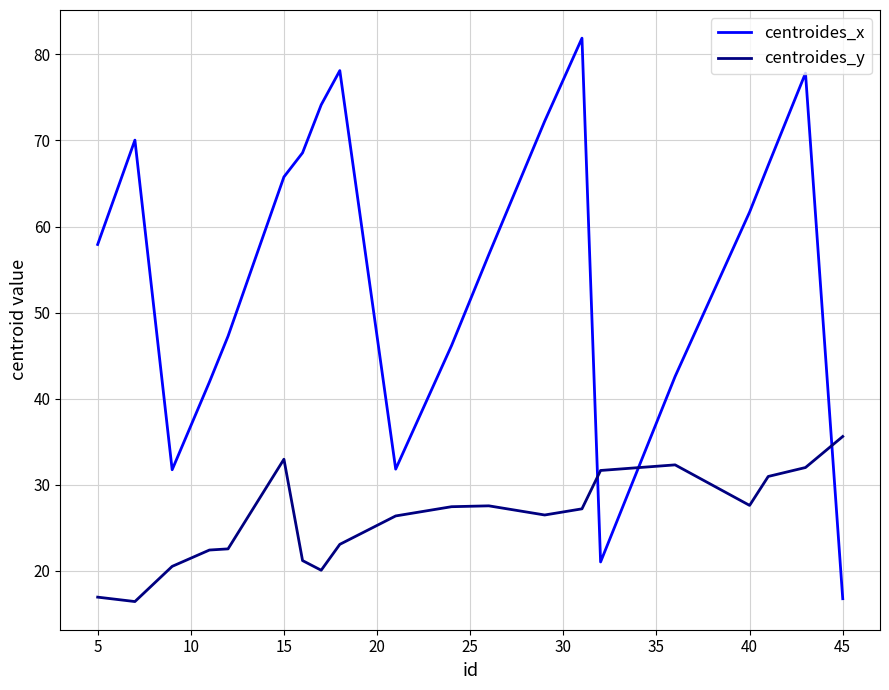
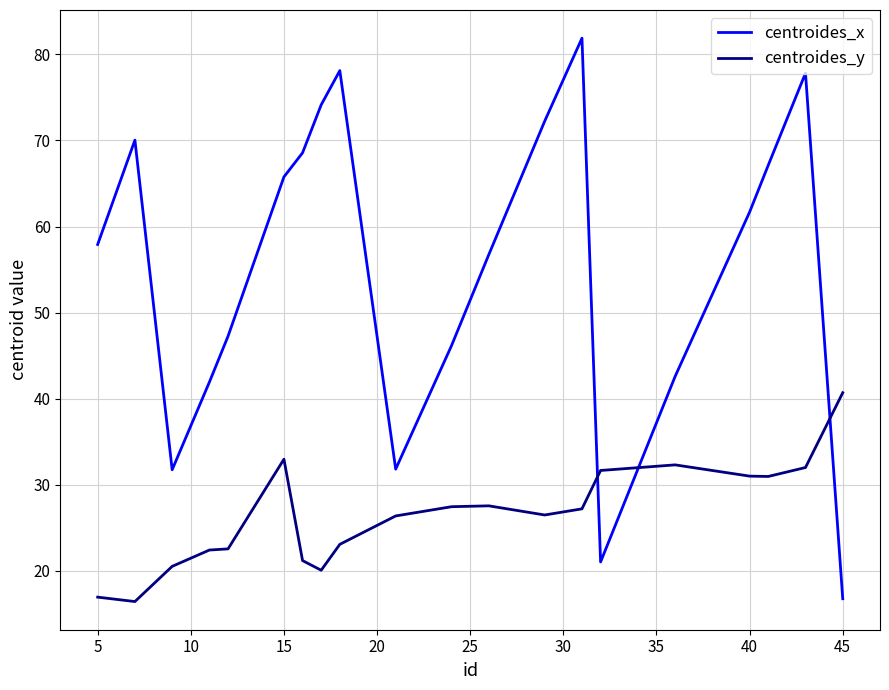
centroides_y, 40: 28 -> 31
centroides_y, 45: 36 -> 41
